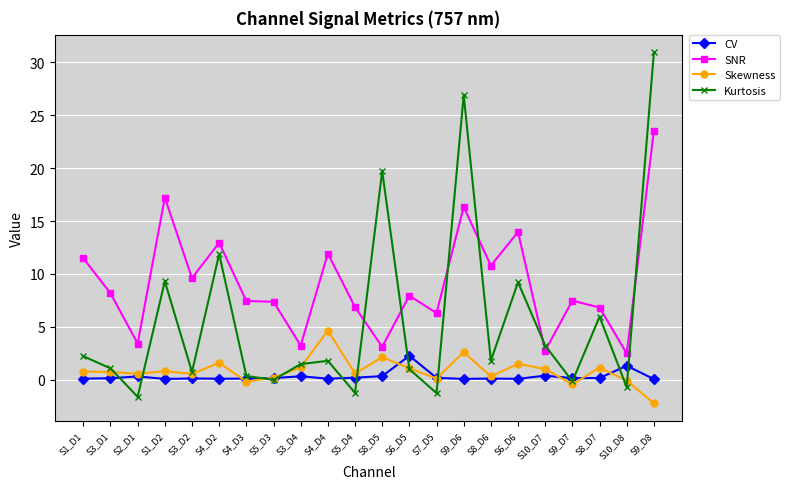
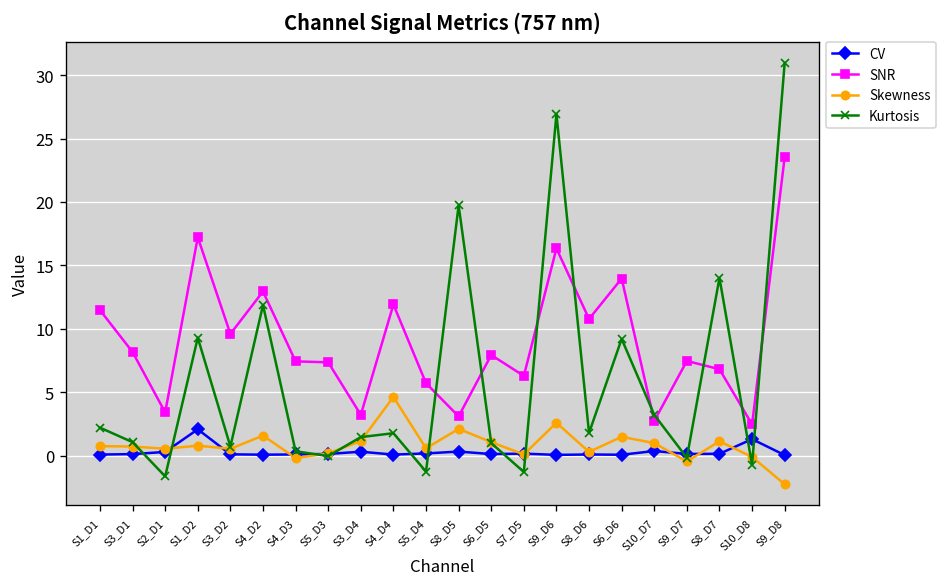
CV, S1_D2: 0.1 -> 2.1
SNR, S5_D4: 6.9 -> 5.7
CV, S6_D5: 2.2 -> 0.1
Kurtosis, S8_D7: 5.9 -> 14.0
